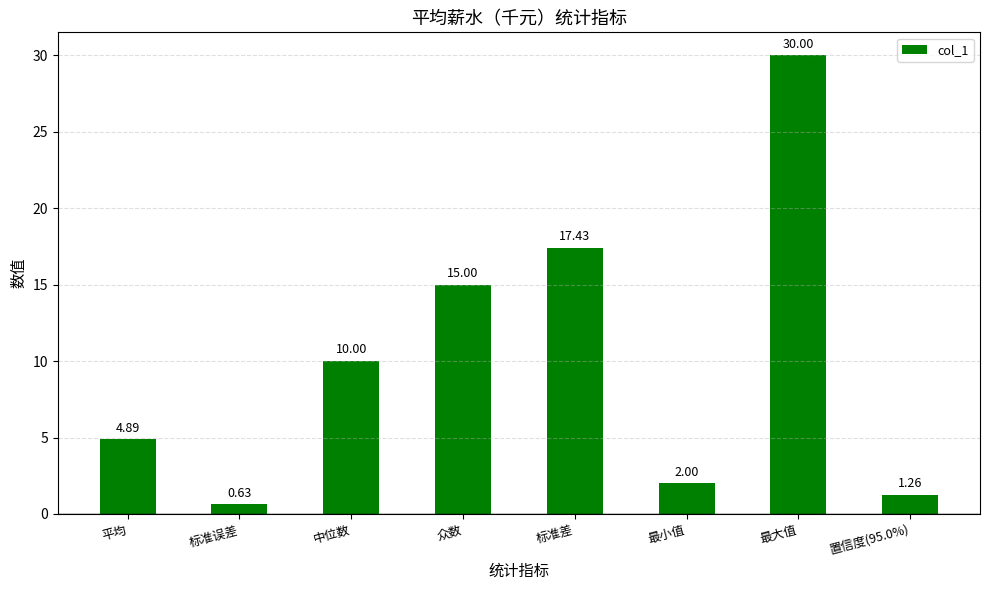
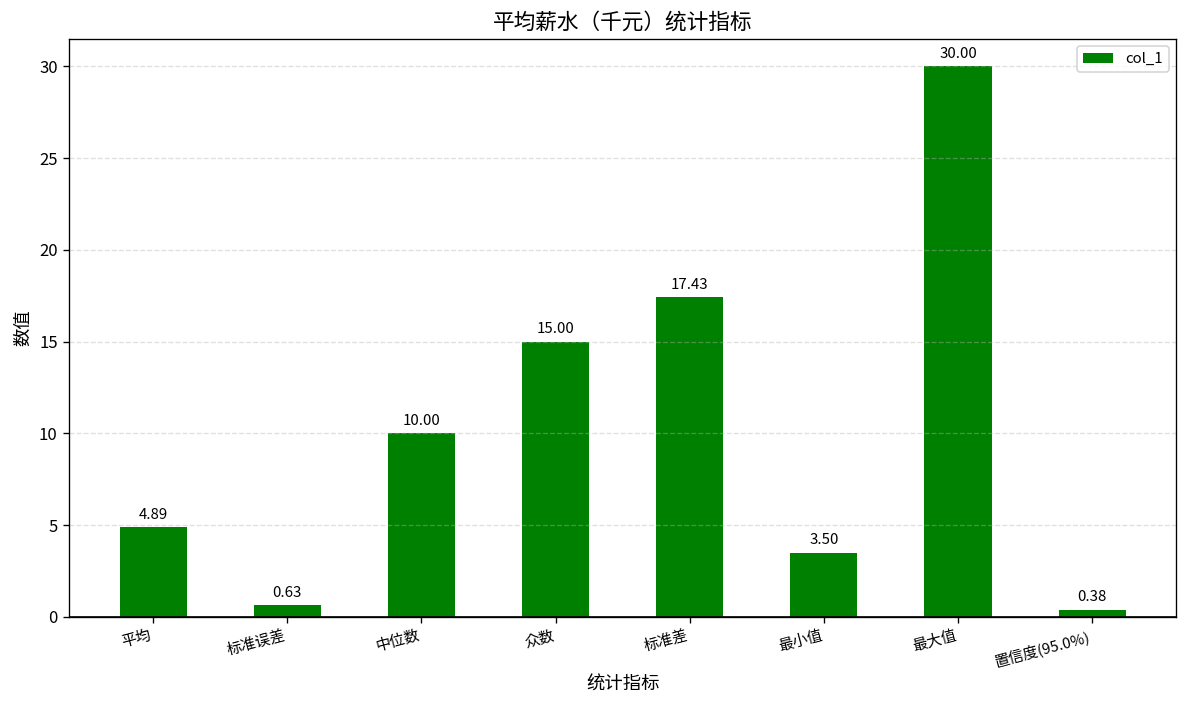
最小值: 2.00 -> 3.50
置信度(95.0%): 1.26 -> 0.38
